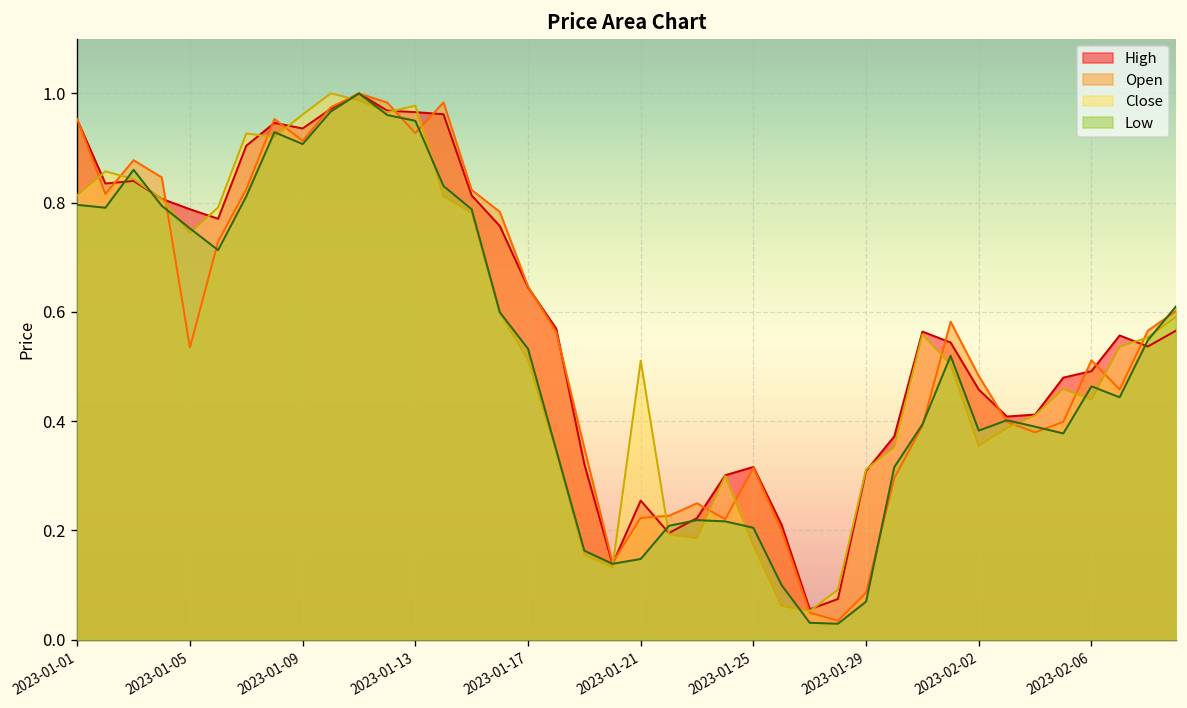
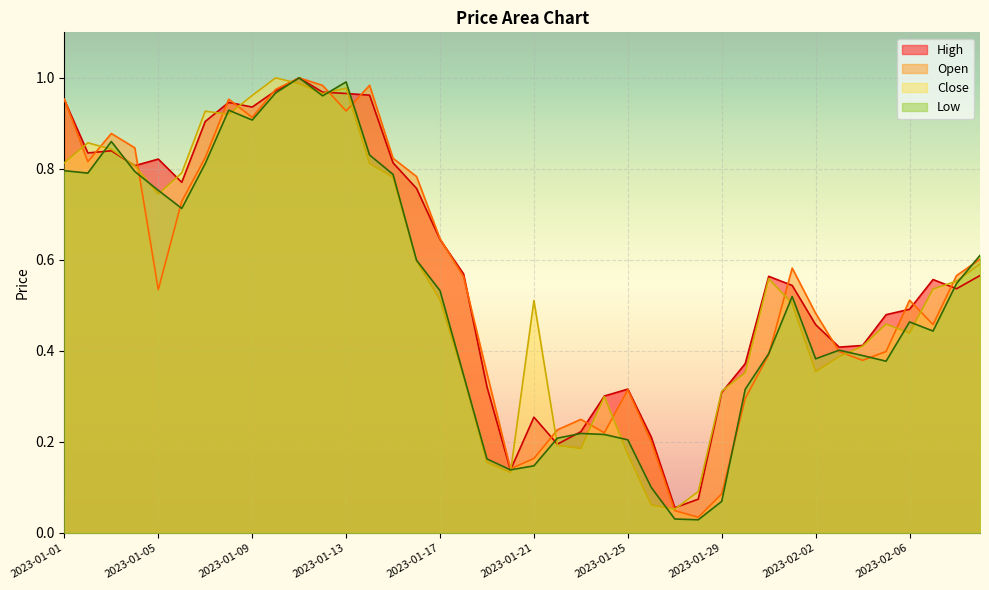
High, 2023-01-05: 0.79 -> 0.82
Low, 2023-01-13: 0.95 -> 0.99
Open, 2023-01-21: 0.22 -> 0.16
